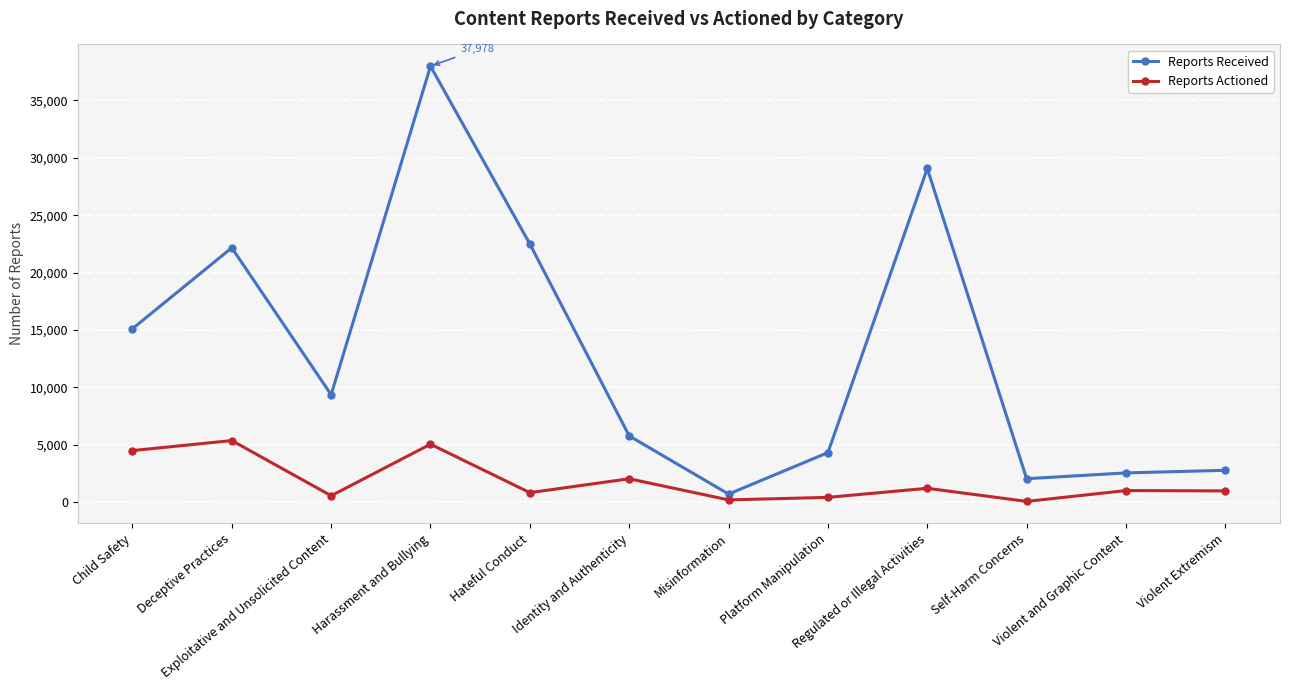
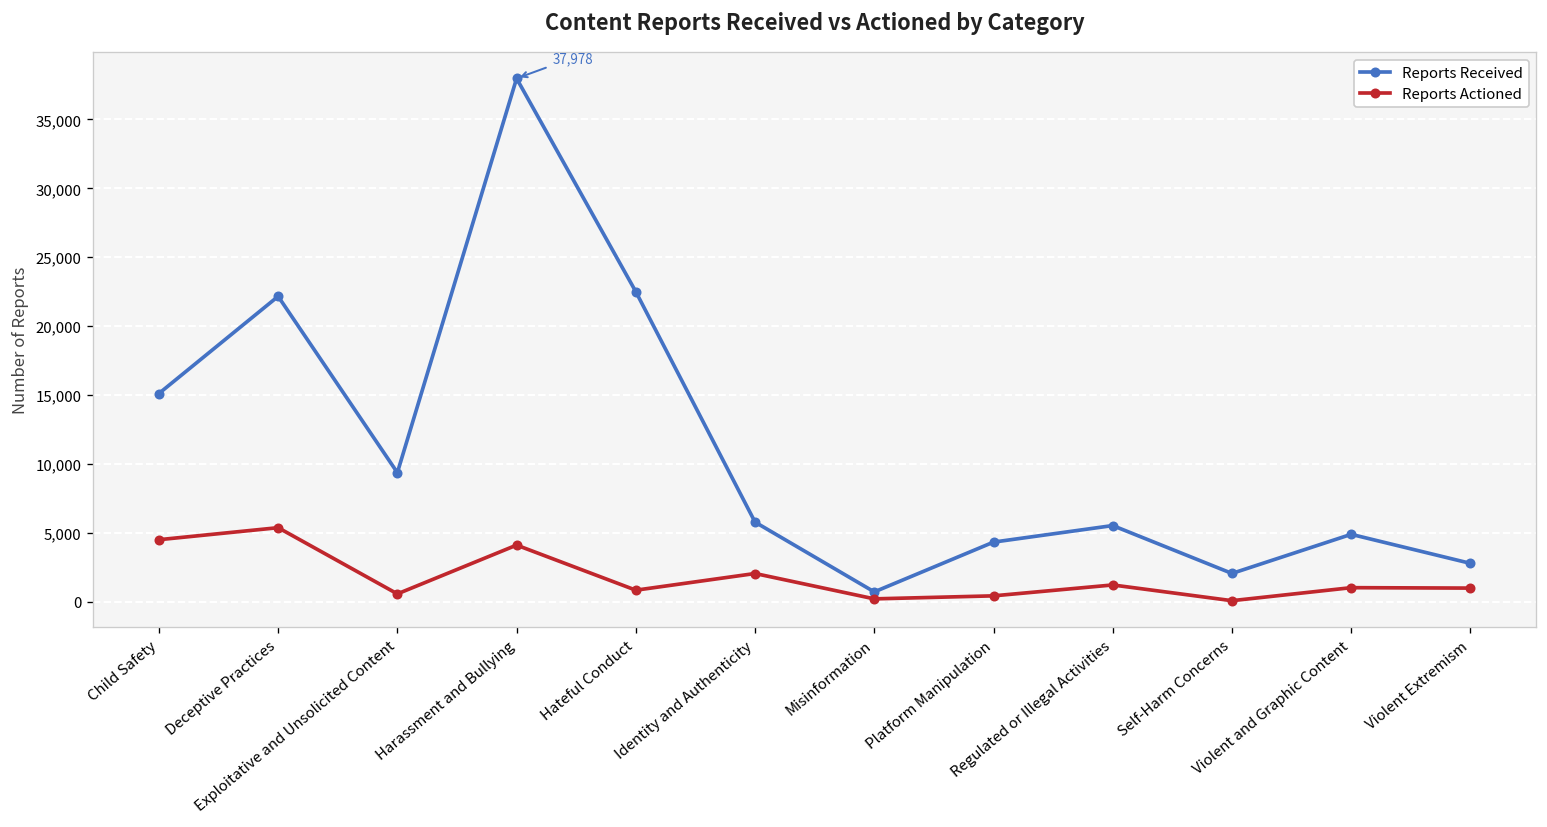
Reports Actioned, Harassment and Bullying: 5,000 -> 4,100
Reports Received, Regulated or Illegal Activities: 29,100 -> 5,500
Reports Received, Violent and Graphic Content: 2,500 -> 4,900
